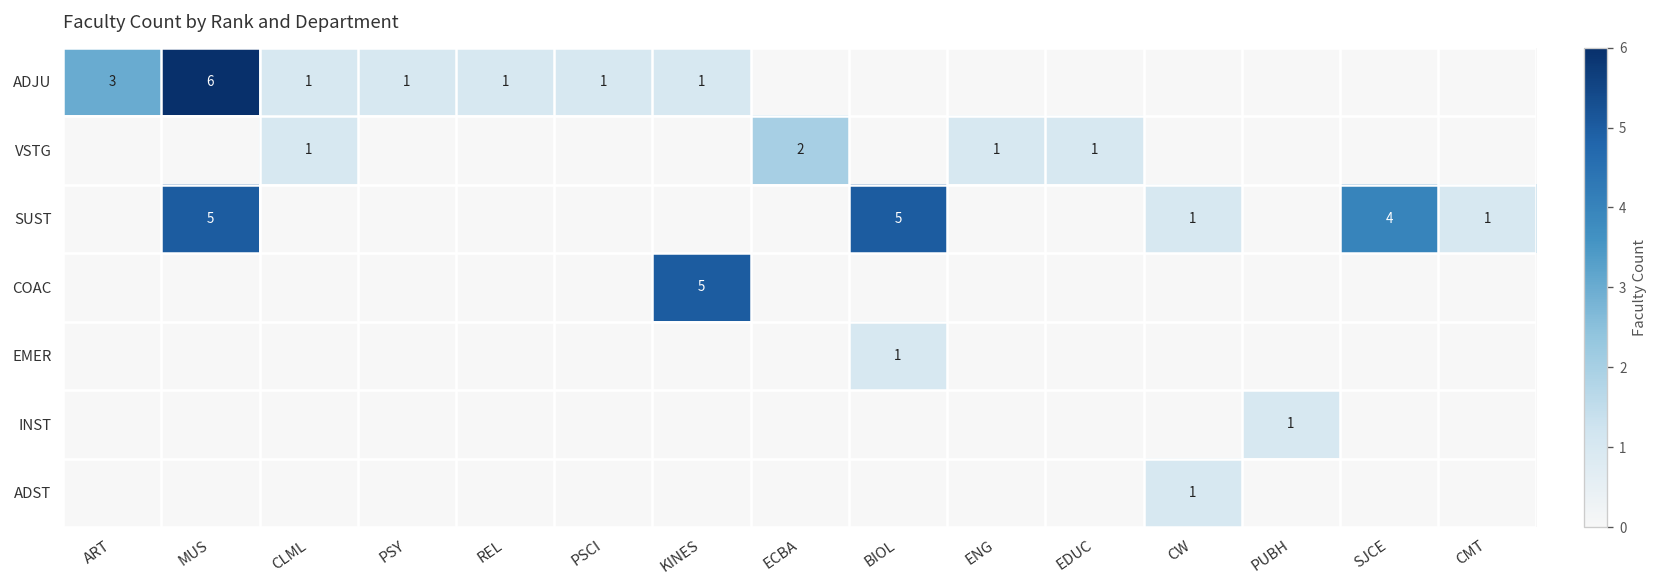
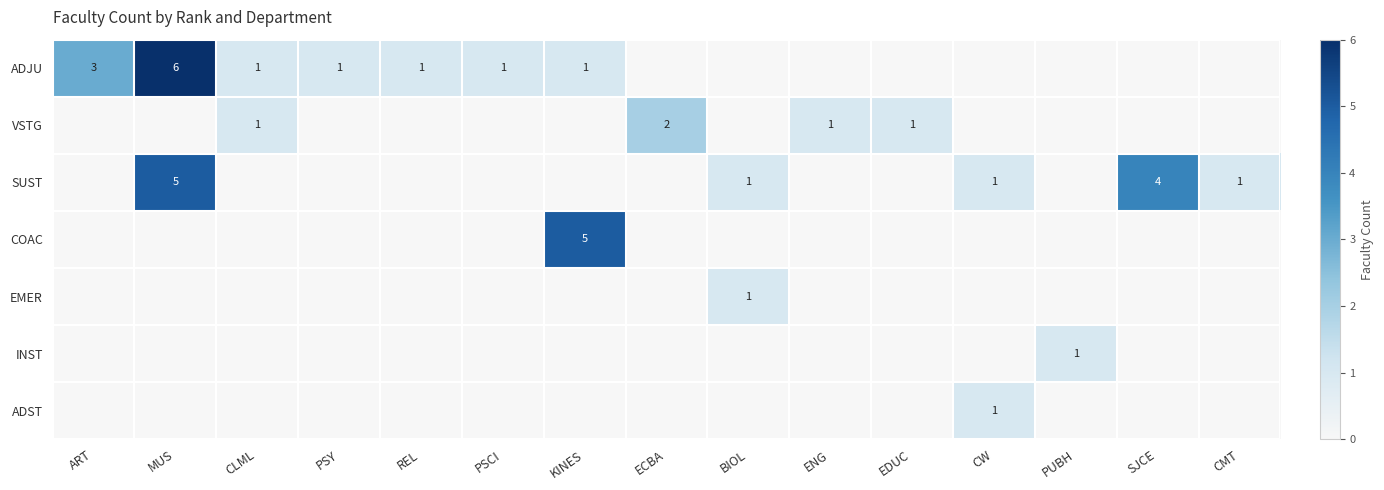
SUST, BIOL: 5 -> 1
